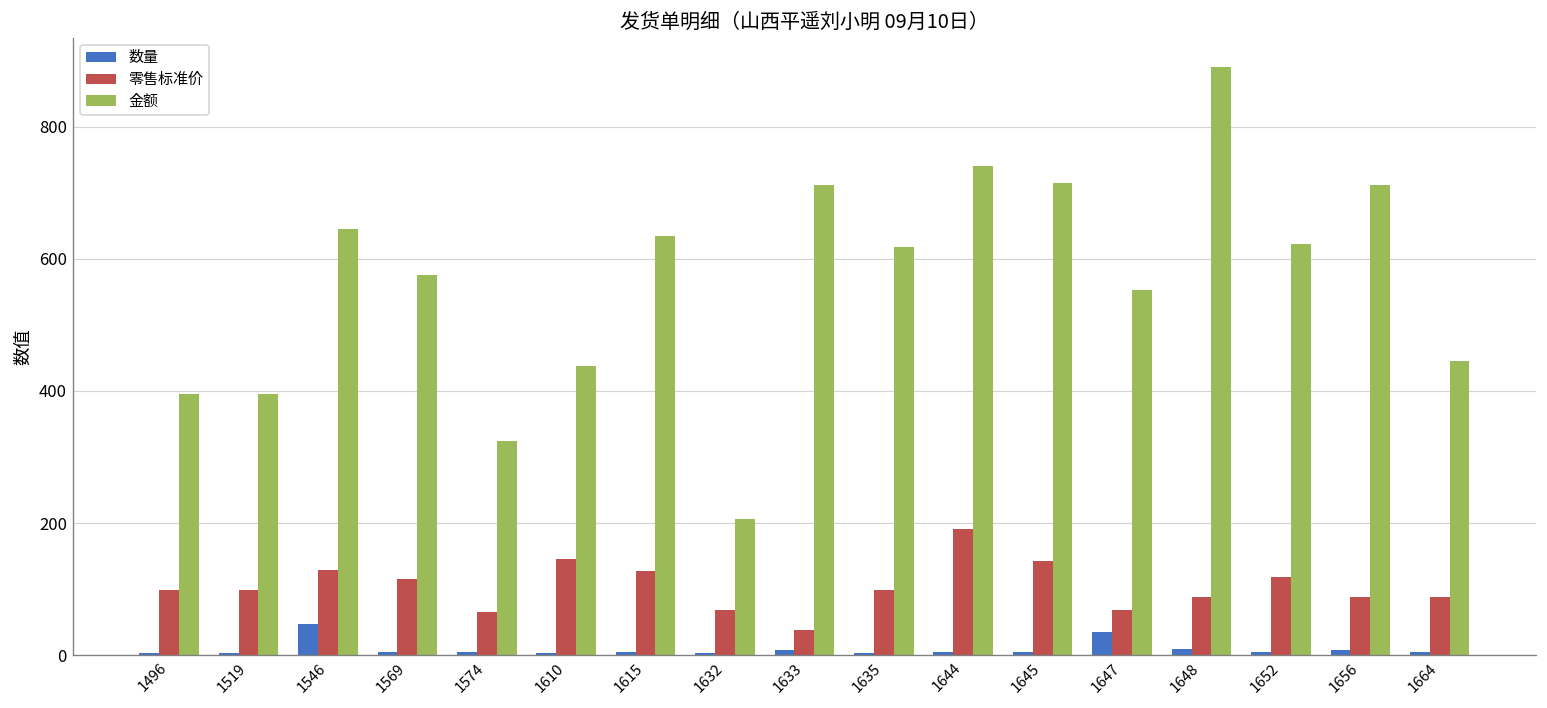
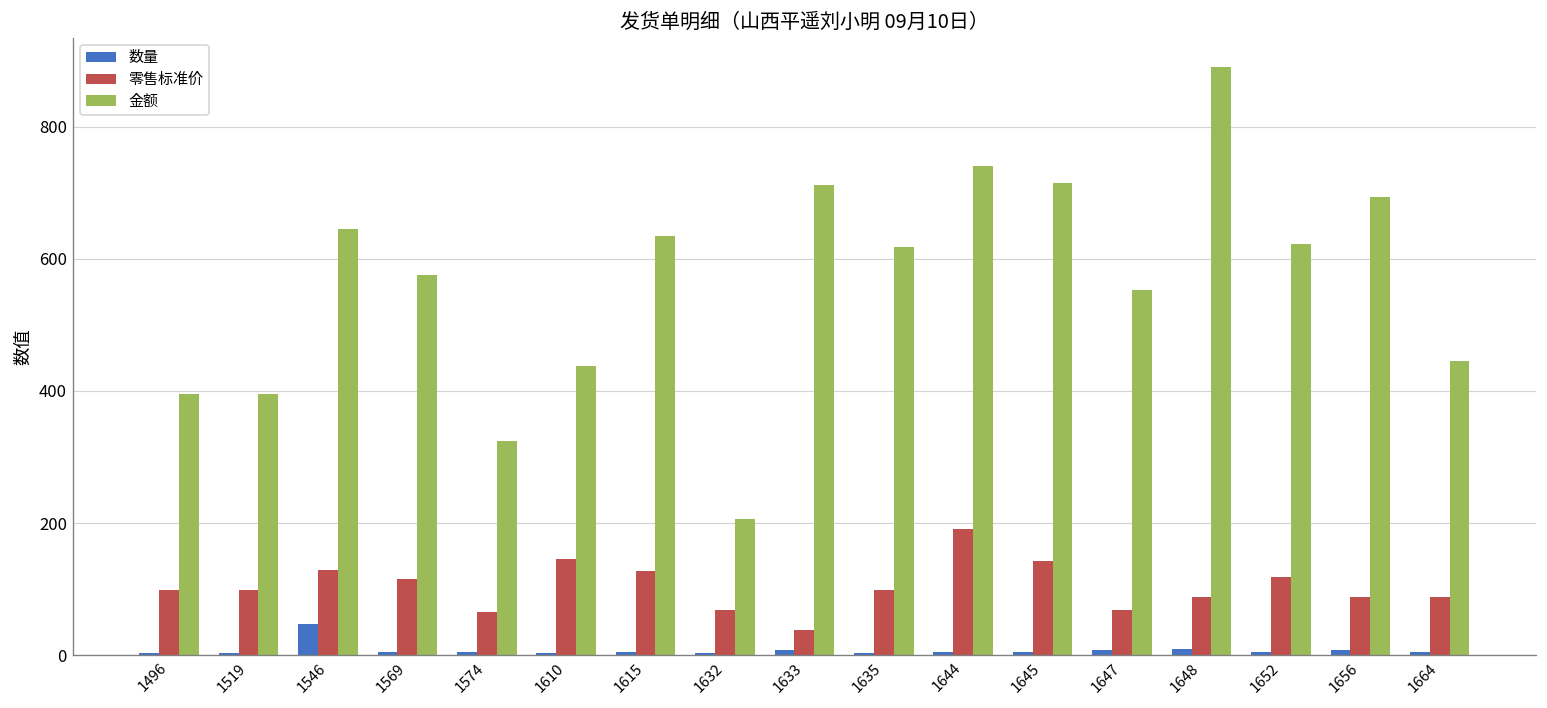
数量, 1647: 40 -> 10
金额, 1656: 710 -> 690
